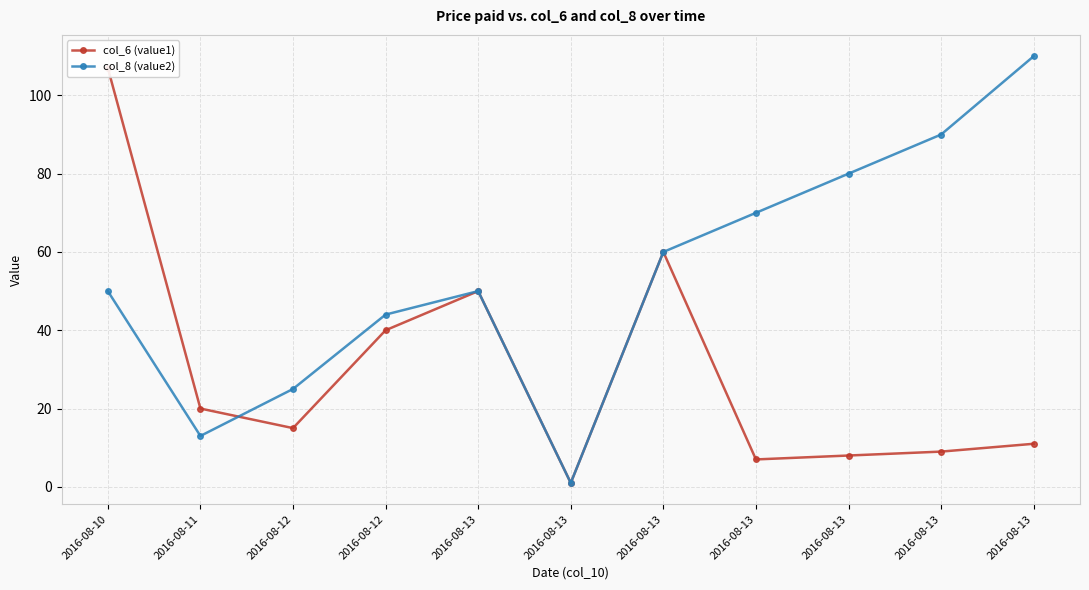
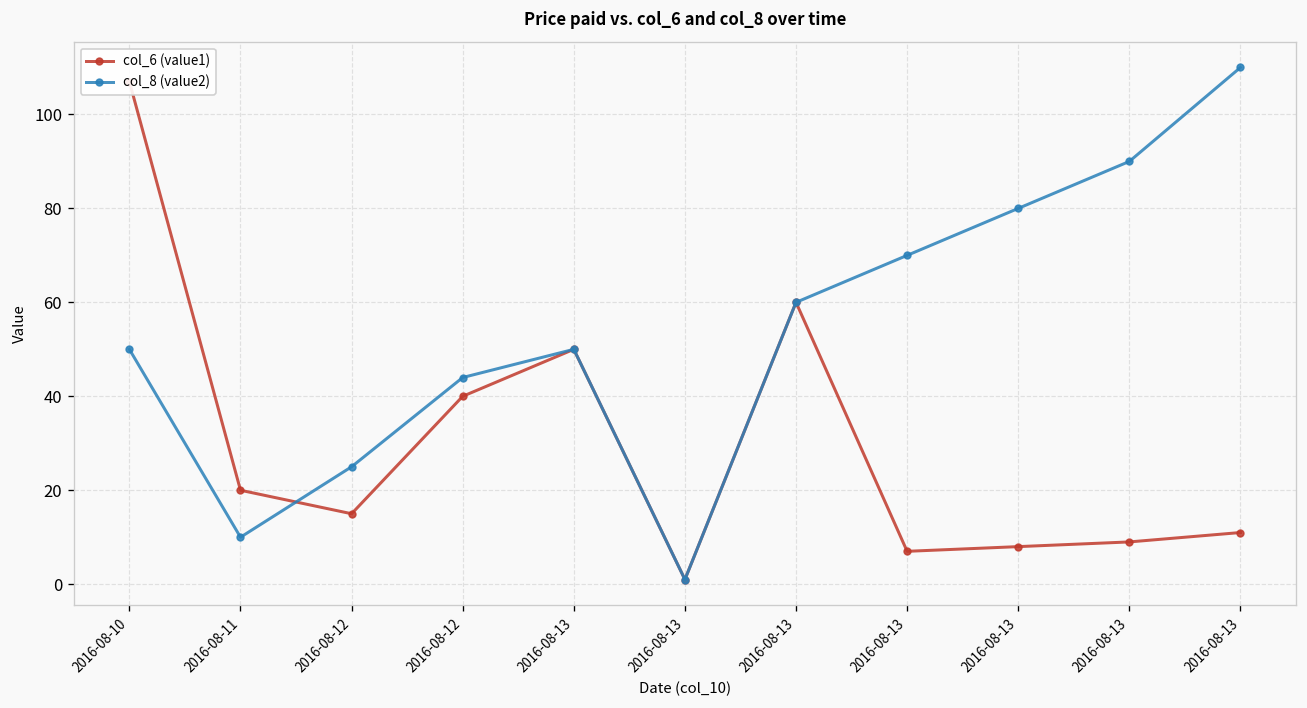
col_8 (value2), 2016-08-11: 13 -> 10
